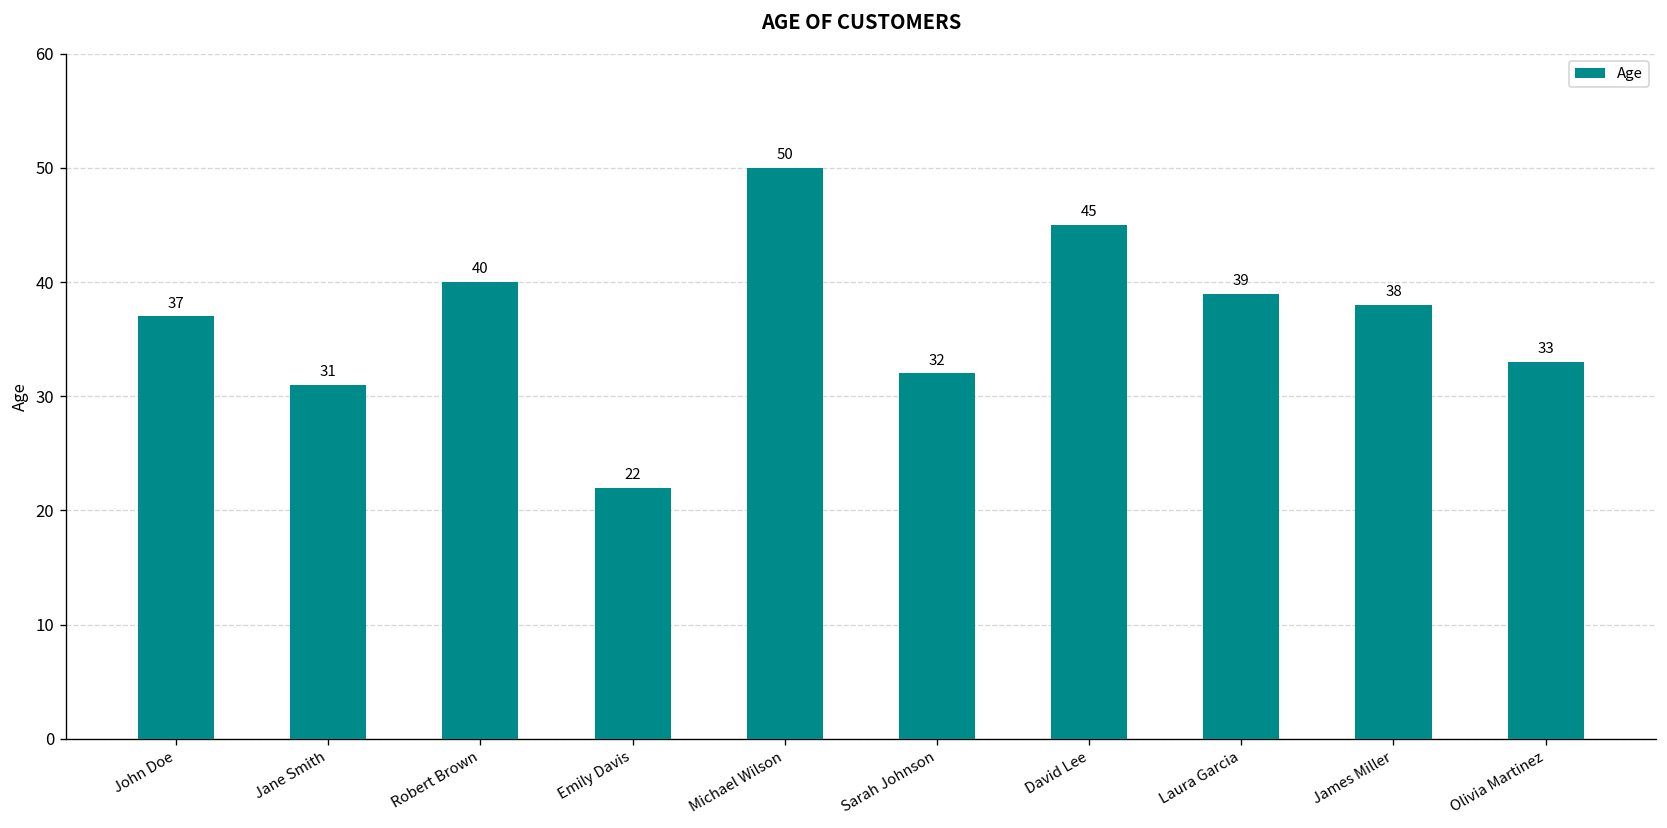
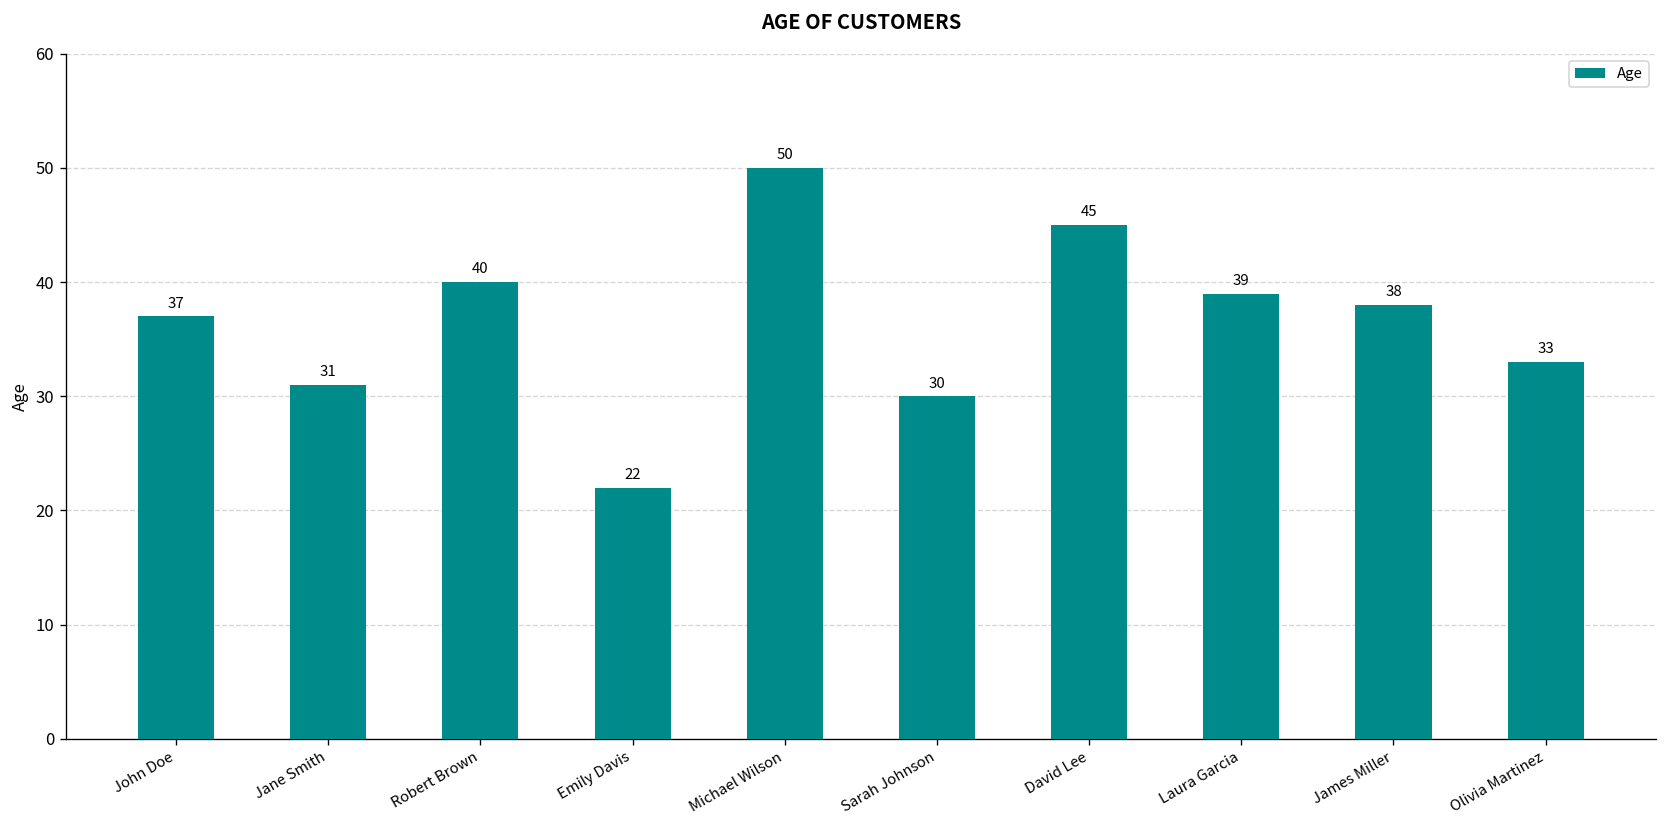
Sarah Johnson: 32 -> 30
